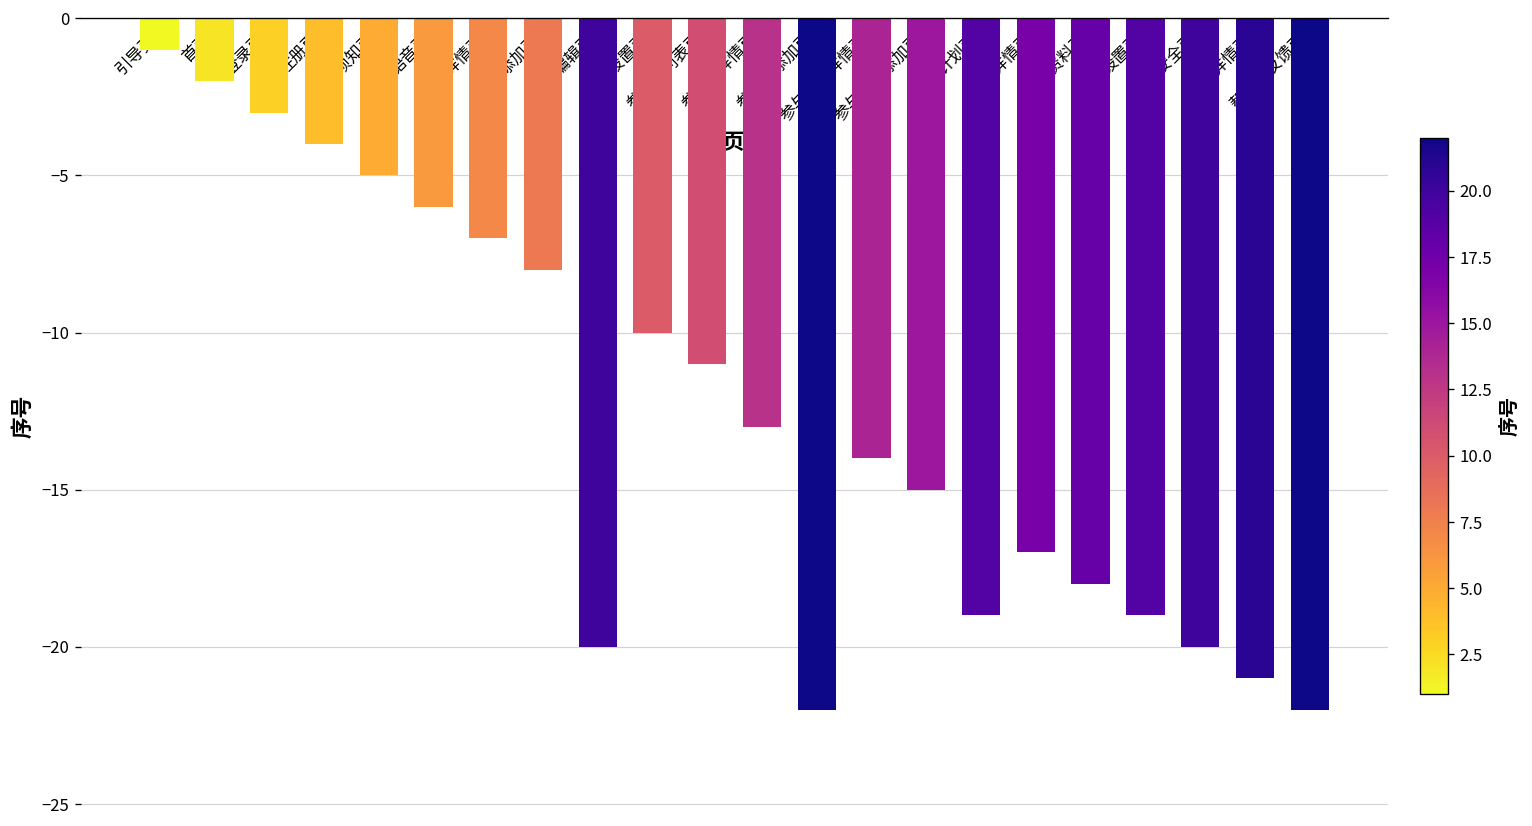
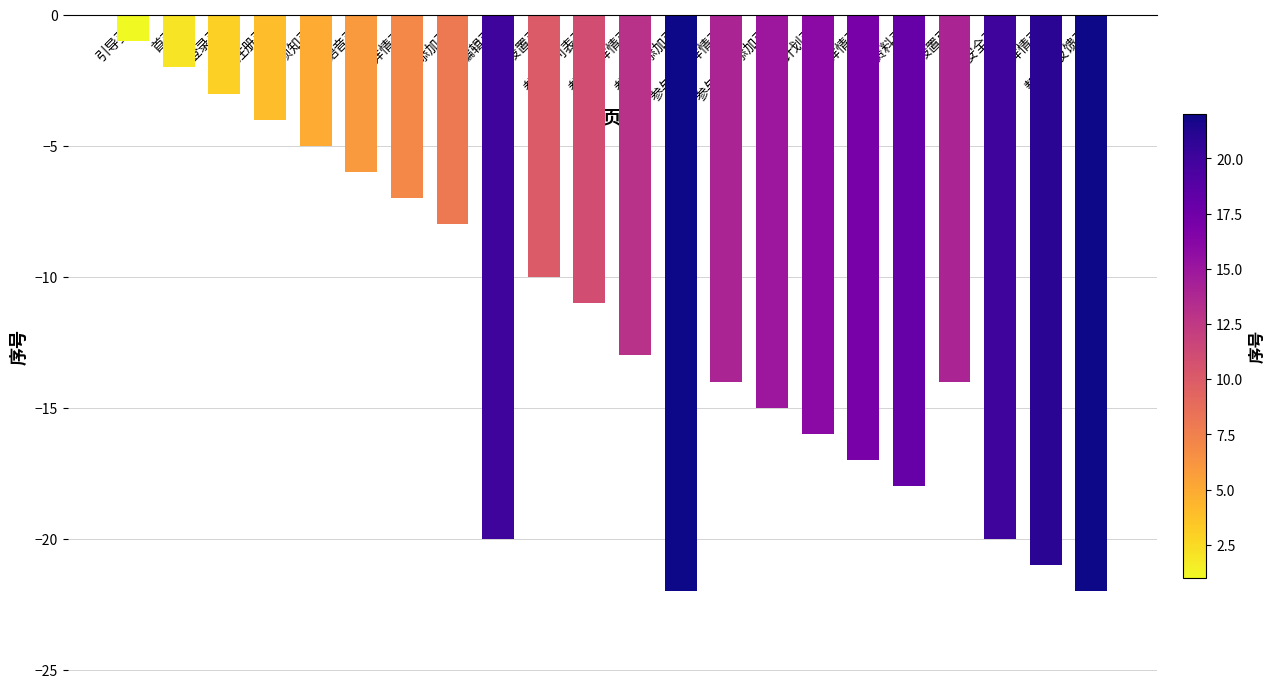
计划页: -19.0 -> -16.0
设置页: -19.0 -> -14.0
